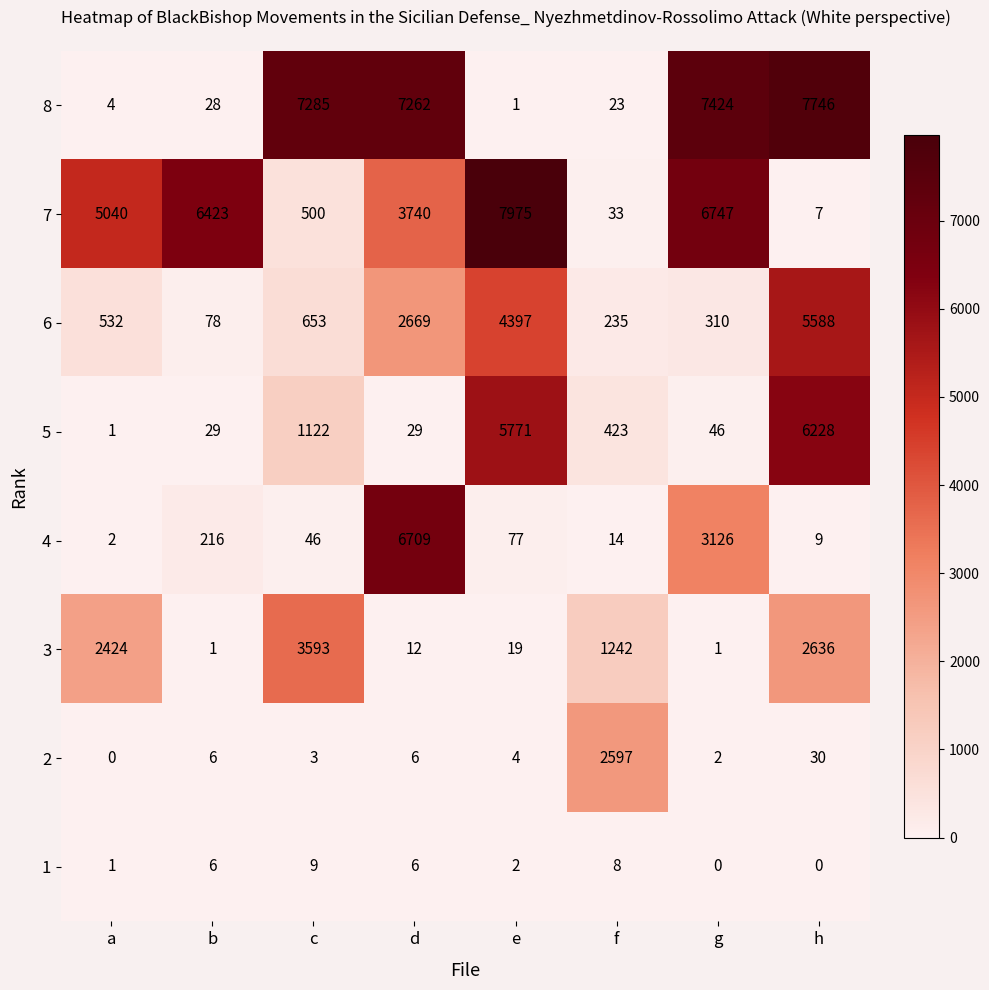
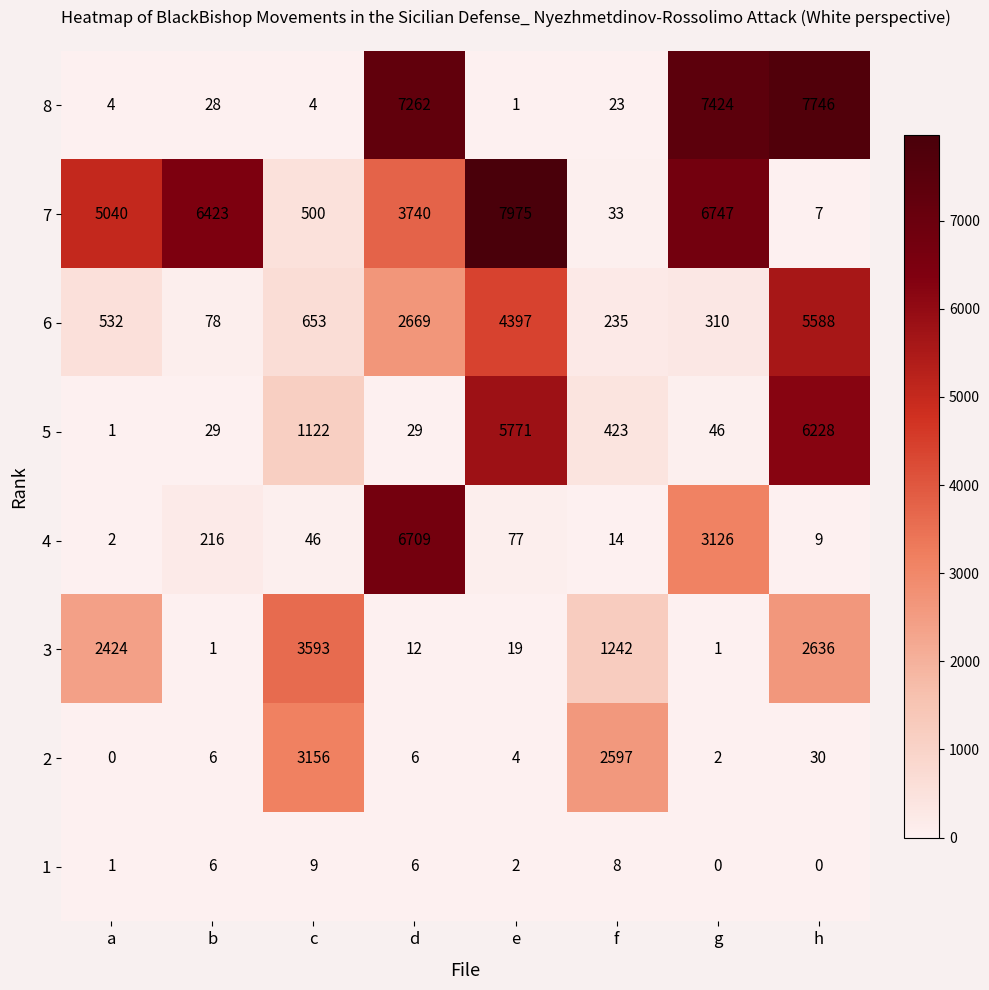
8, c: 7285 -> 4
2, c: 3 -> 3156
